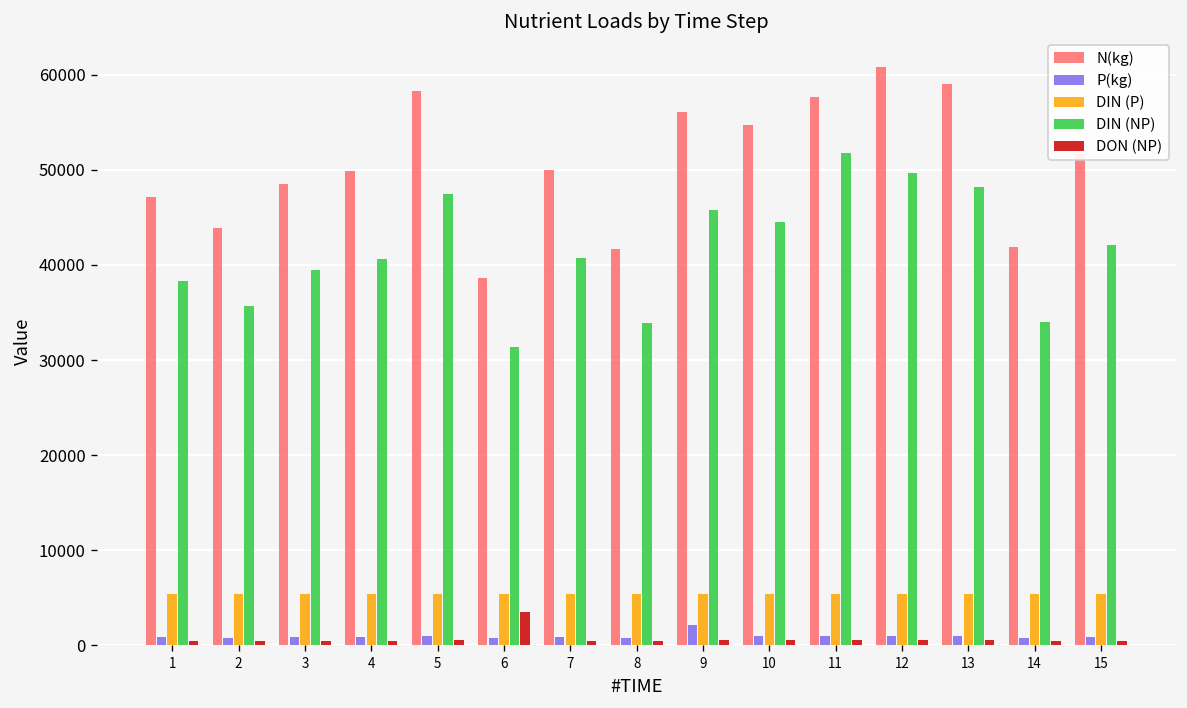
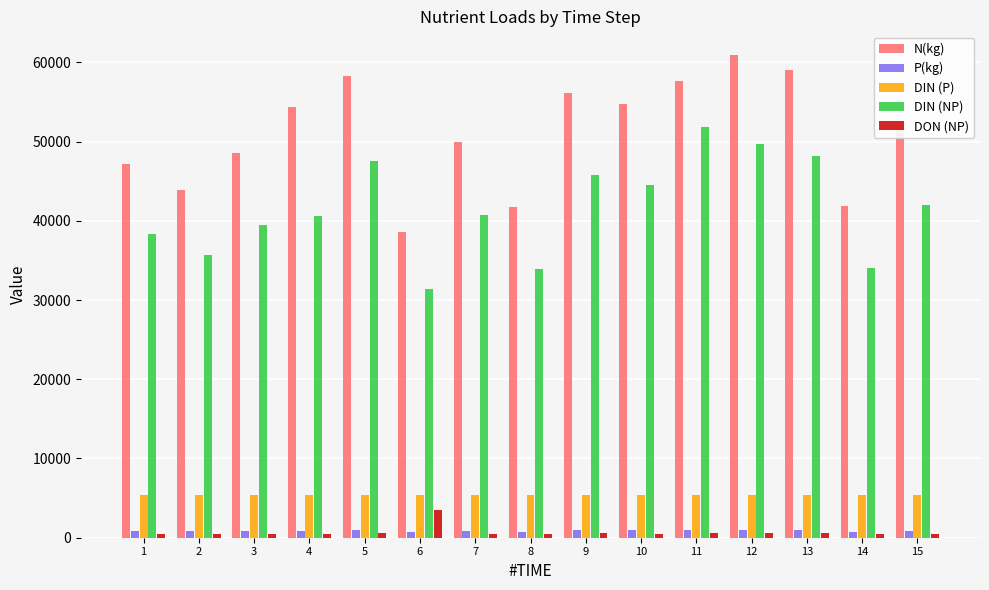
N(kg), 4: 50000 -> 54000
P(kg), 9: 2000 -> 1000
